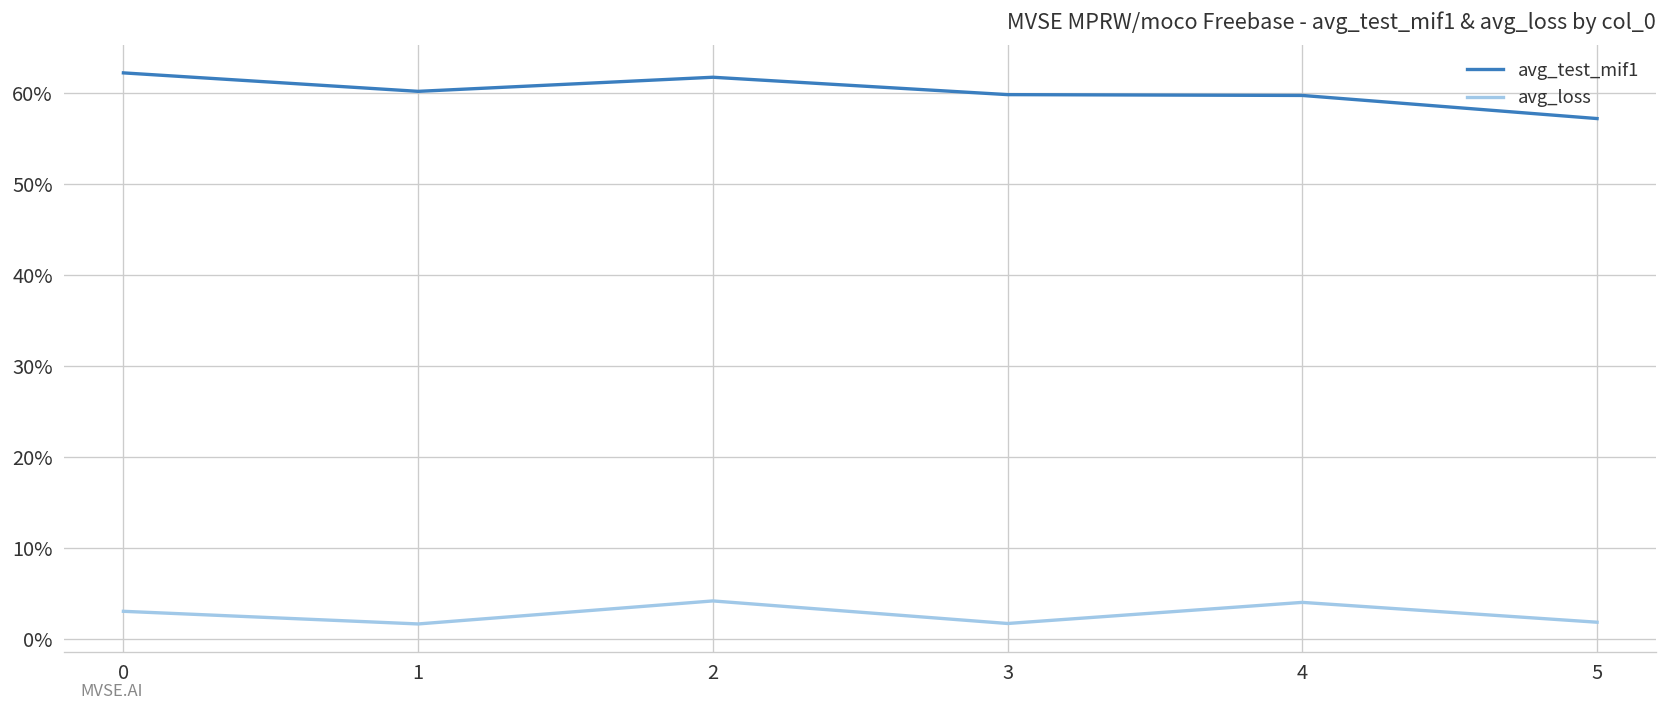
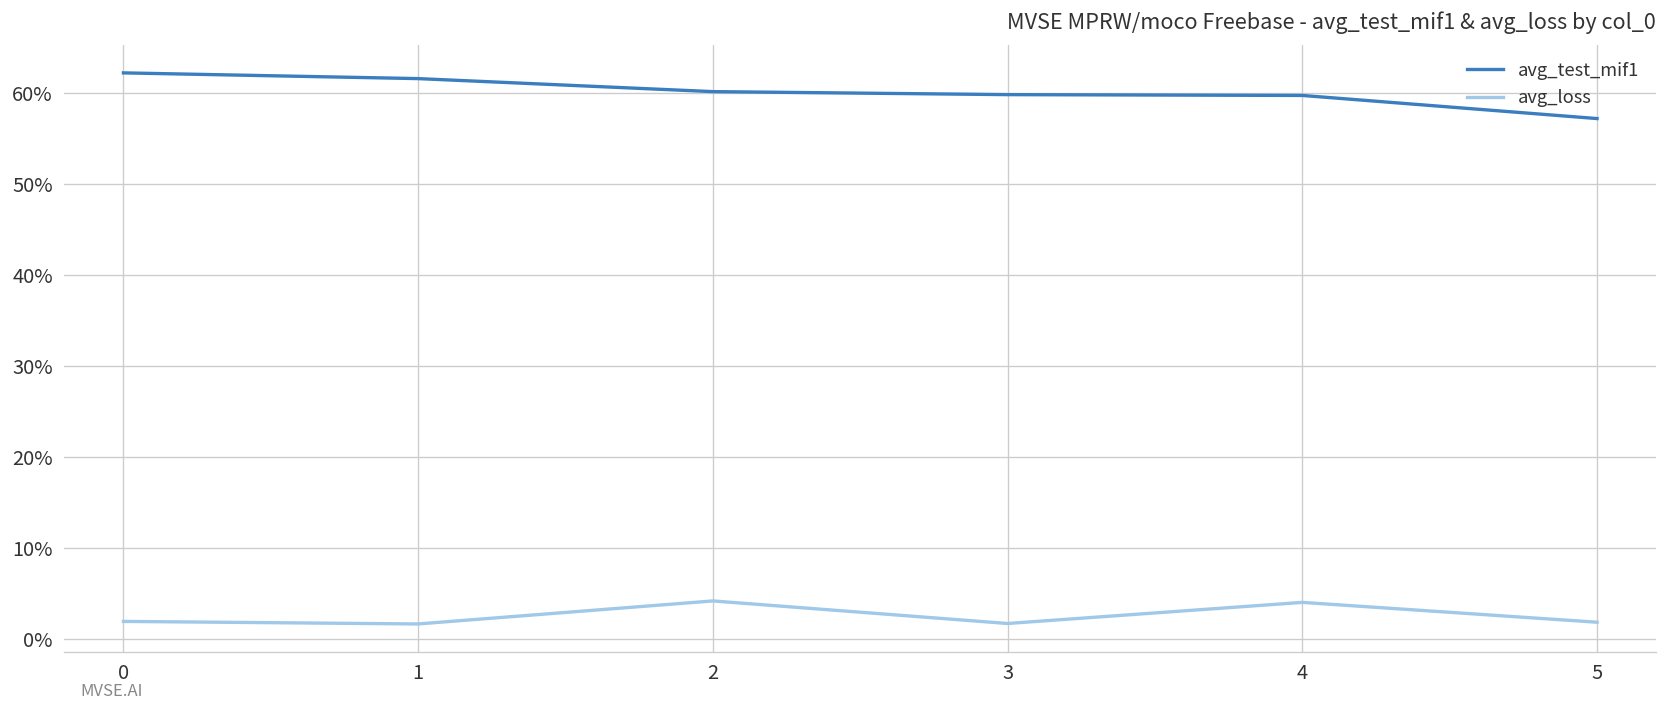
avg_loss, 0: 3% -> 2%
avg_test_mif1, 1: 60% -> 62%
avg_test_mif1, 2: 62% -> 60%
